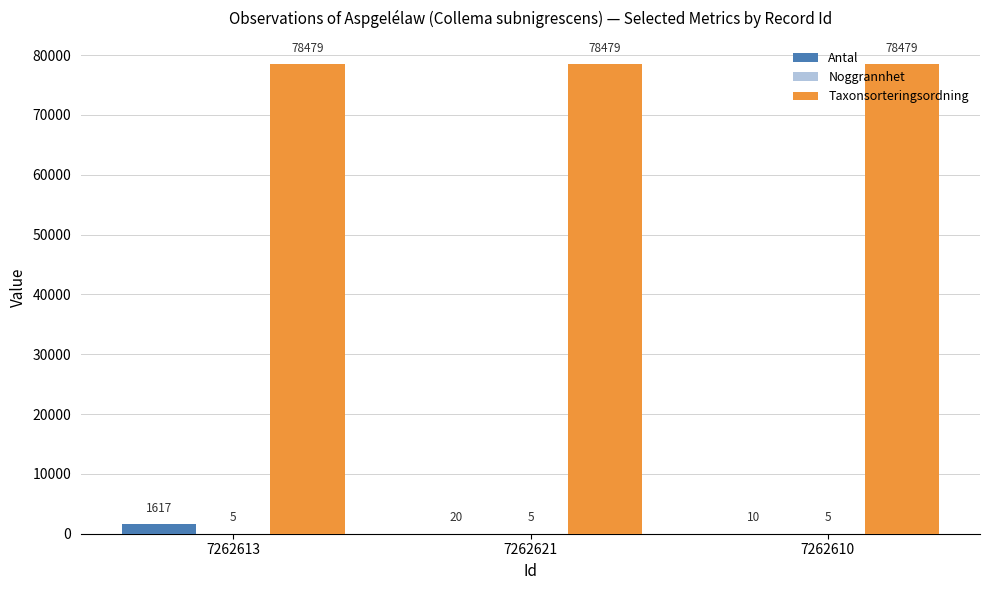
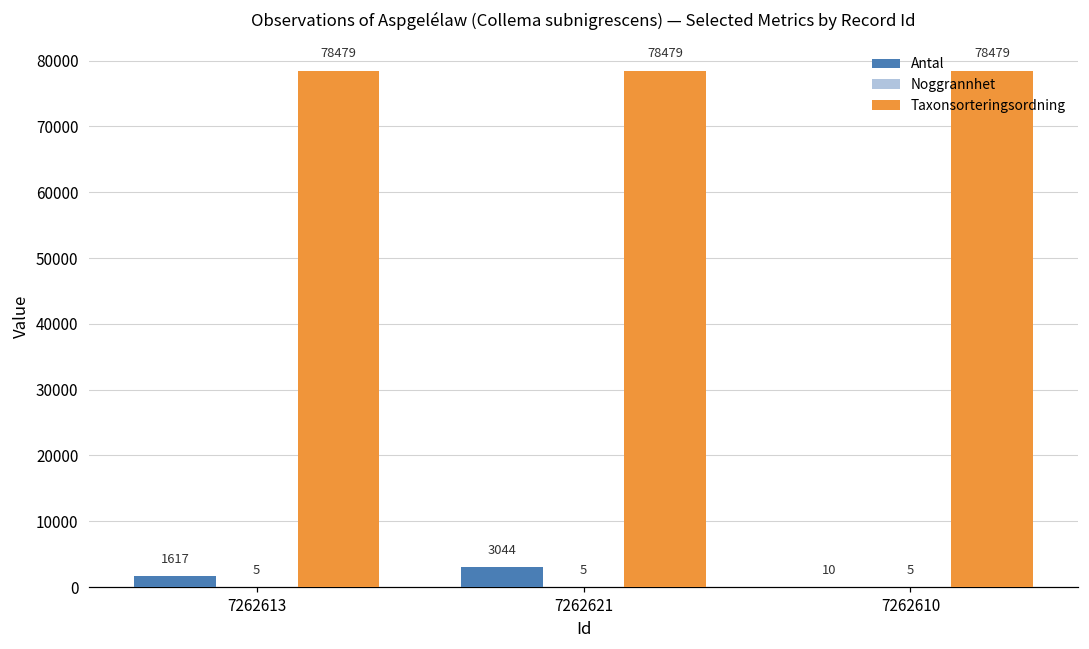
Antal, 7262621: 20 -> 3044
